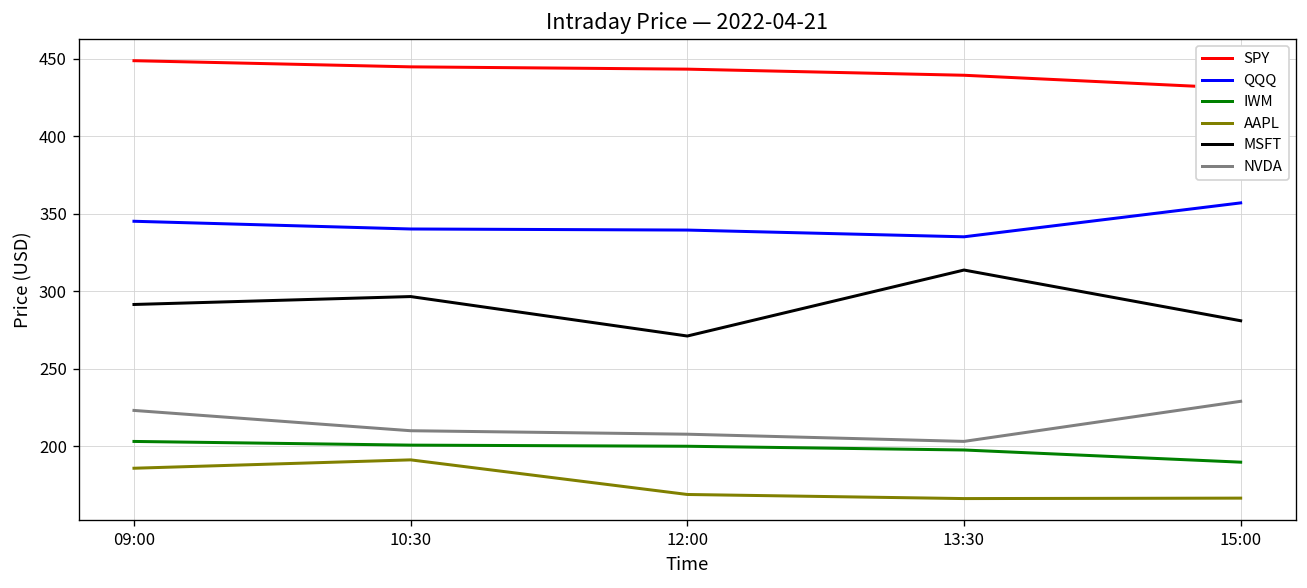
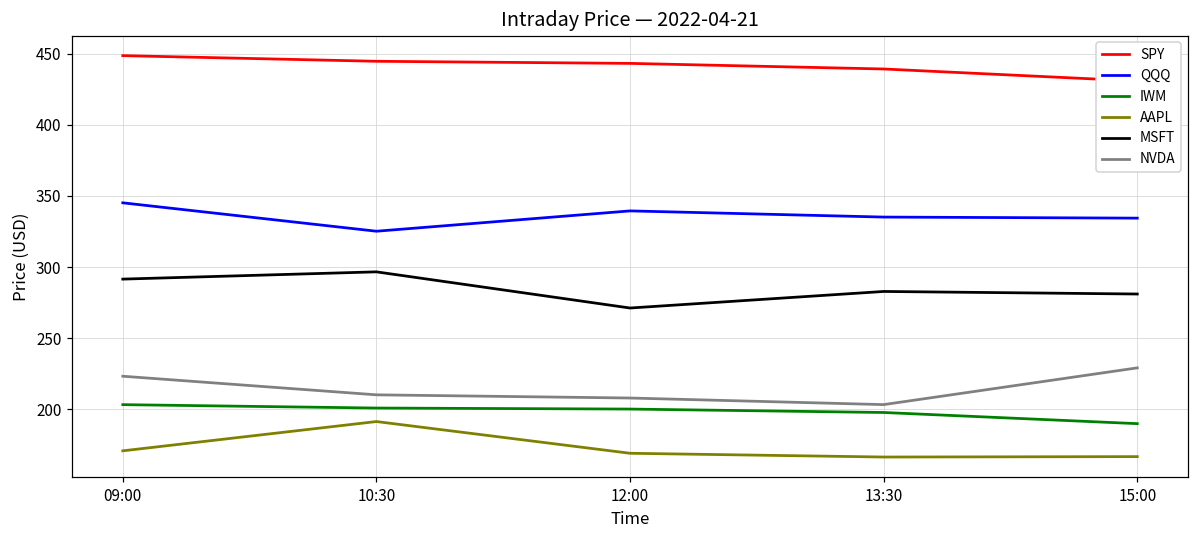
AAPL, 09:00: 186 -> 171
QQQ, 10:30: 340 -> 325
MSFT, 13:30: 314 -> 283
QQQ, 15:00: 357 -> 334
